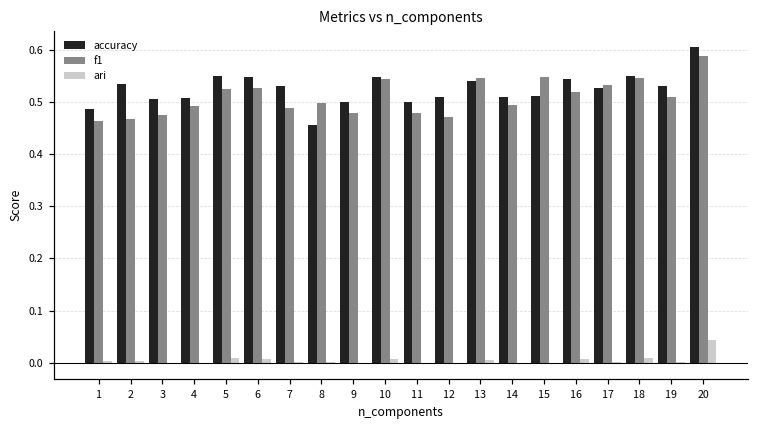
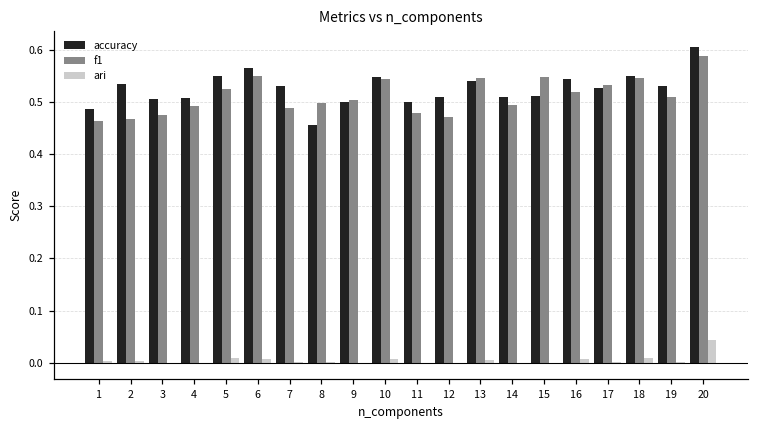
accuracy, 6: 0.55 -> 0.56
f1, 6: 0.53 -> 0.55
f1, 9: 0.48 -> 0.50
